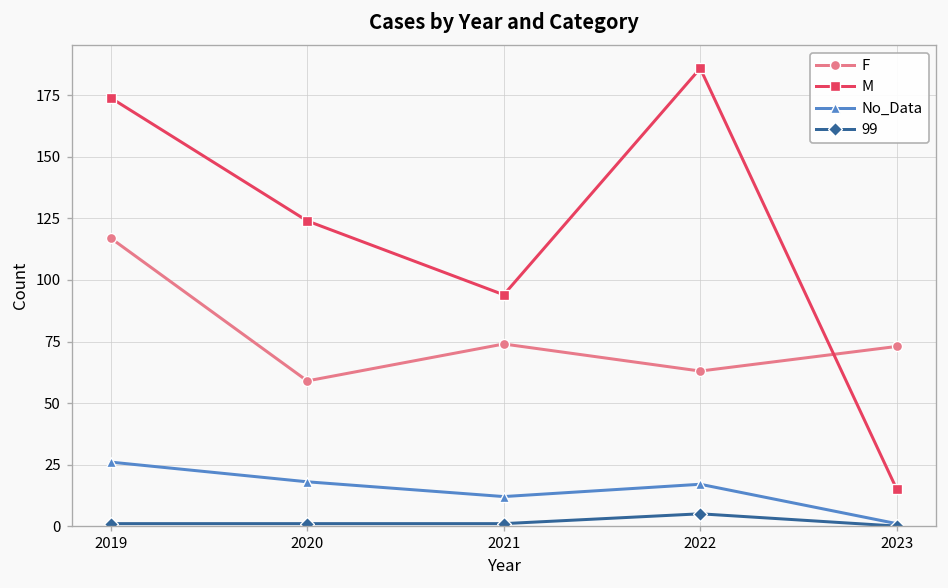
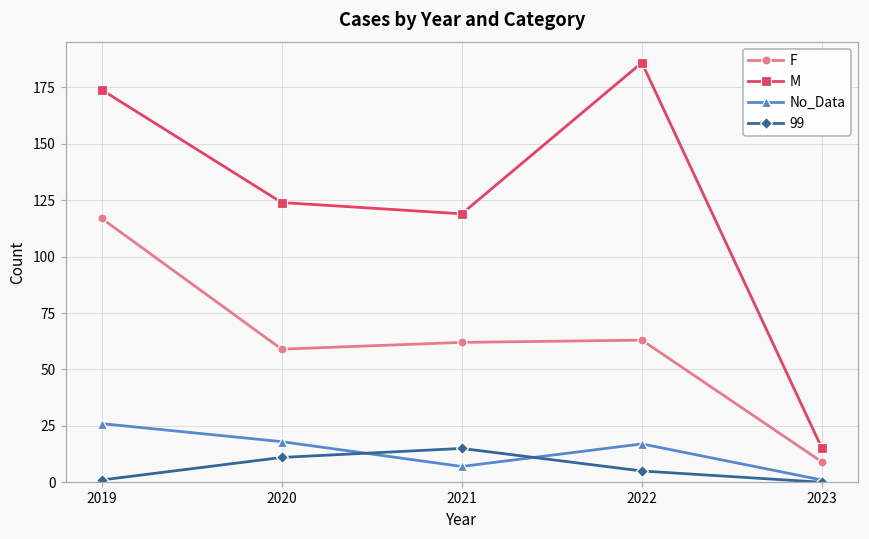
99, 2020: 1 -> 11
F, 2021: 74 -> 62
M, 2021: 94 -> 119
No_Data, 2021: 12 -> 7
99, 2021: 1 -> 15
F, 2023: 73 -> 9
